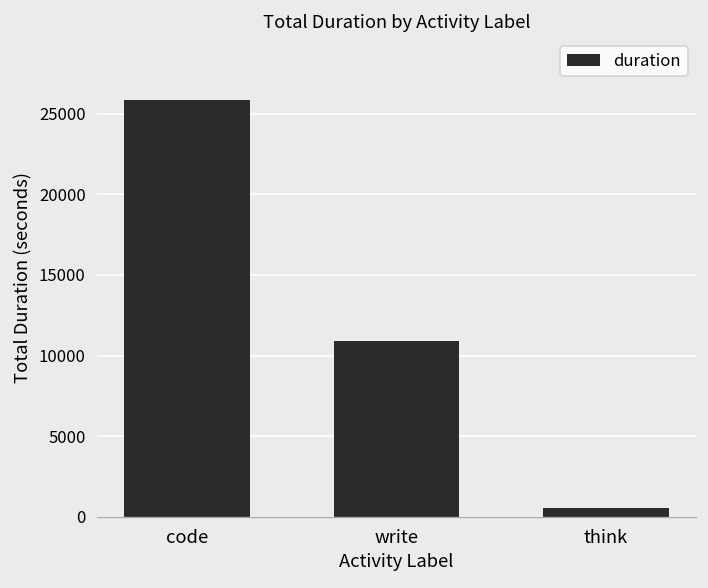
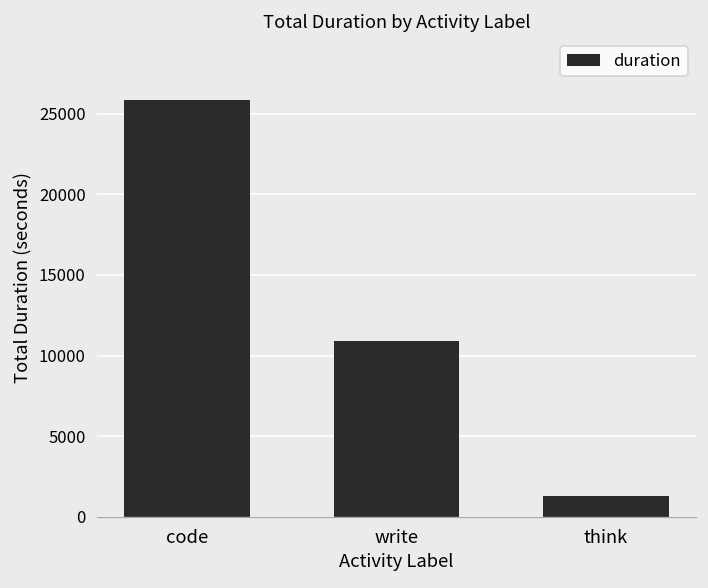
think: 500 -> 1300
